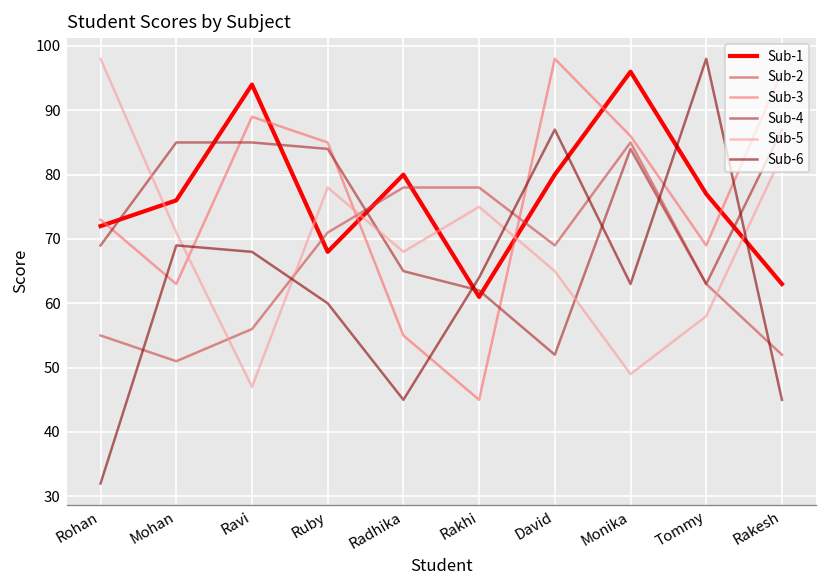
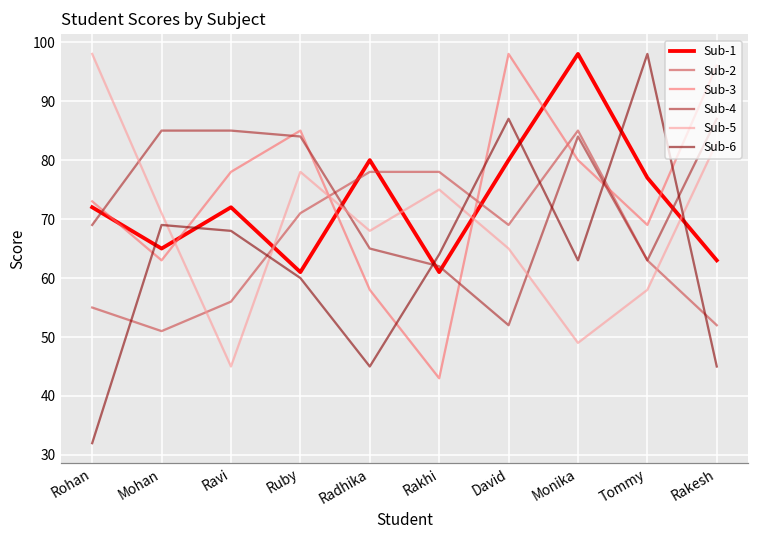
Sub-1, Mohan: 76 -> 65
Sub-1, Ravi: 94 -> 72
Sub-3, Ravi: 89 -> 78
Sub-5, Ravi: 47 -> 45
Sub-1, Ruby: 68 -> 61
Sub-3, Radhika: 55 -> 58
Sub-3, Rakhi: 45 -> 43
Sub-1, Monika: 96 -> 98
Sub-3, Monika: 86 -> 80
